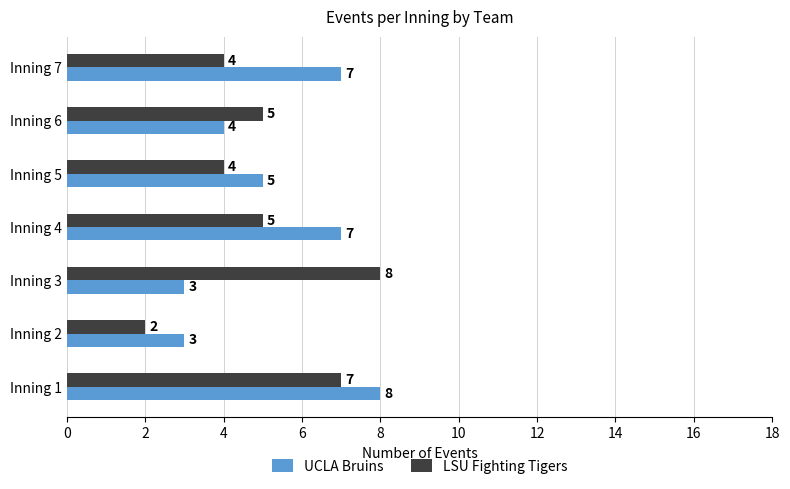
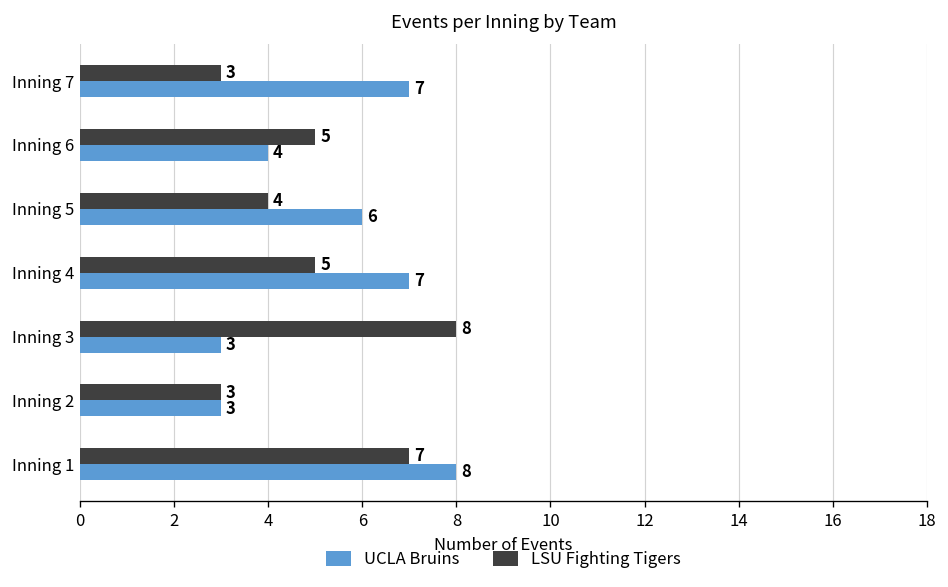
LSU Fighting Tigers, Inning 7: 4 -> 3
UCLA Bruins, Inning 5: 5 -> 6
LSU Fighting Tigers, Inning 2: 2 -> 3
